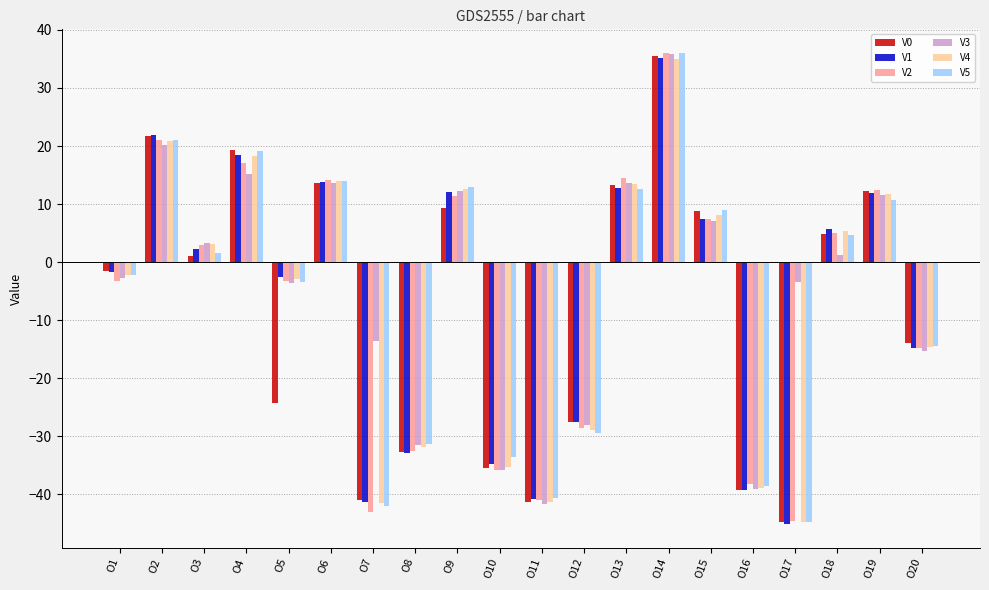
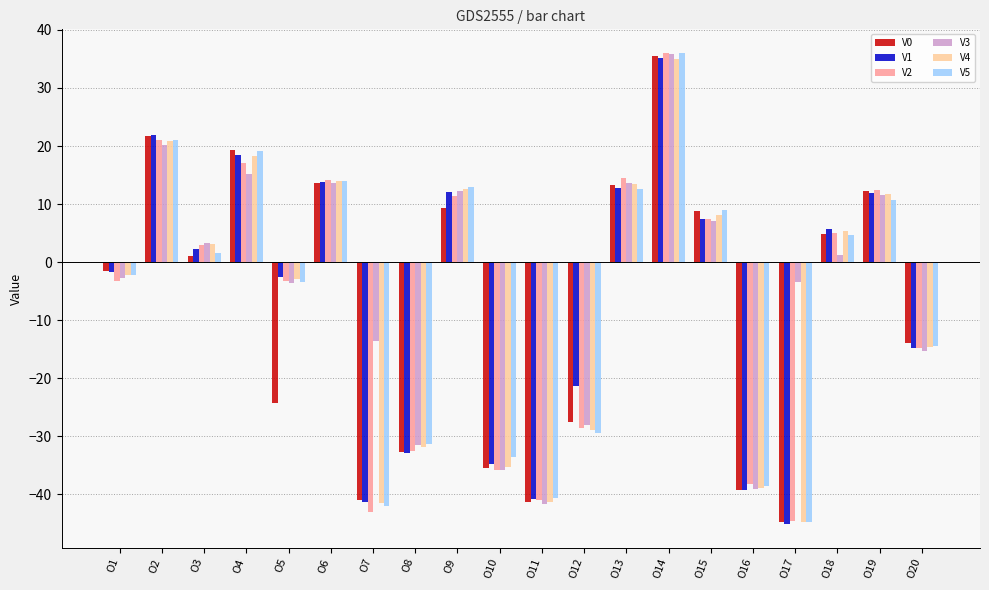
V1, O12: -28 -> -21
